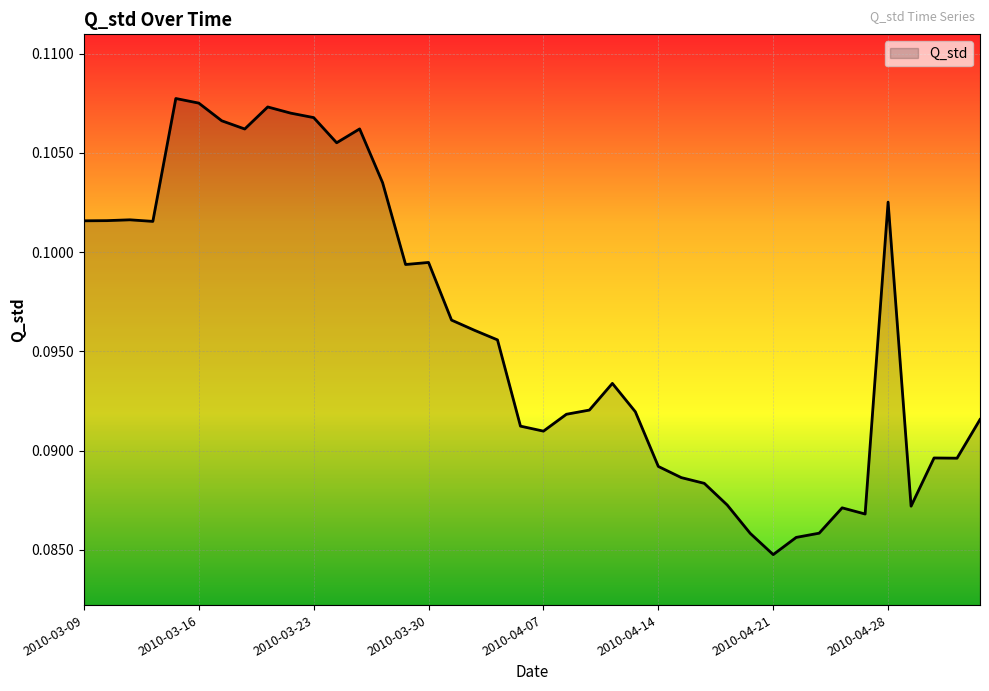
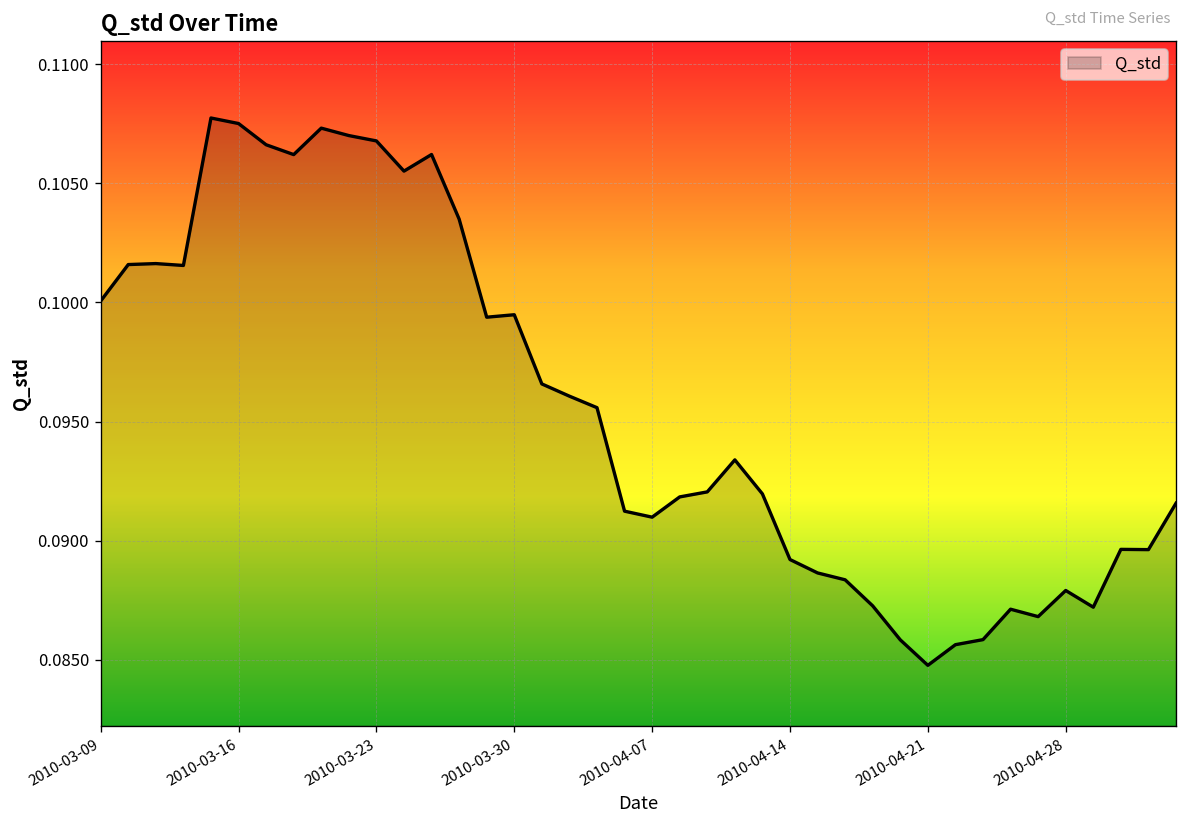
2010-03-09: 0.1016 -> 0.1001
2010-04-28: 0.1025 -> 0.0879
